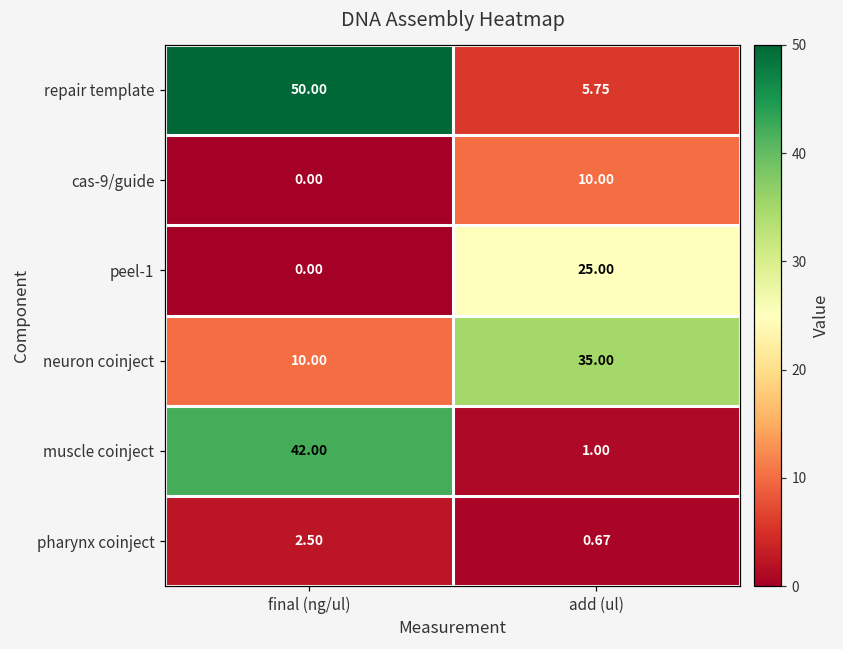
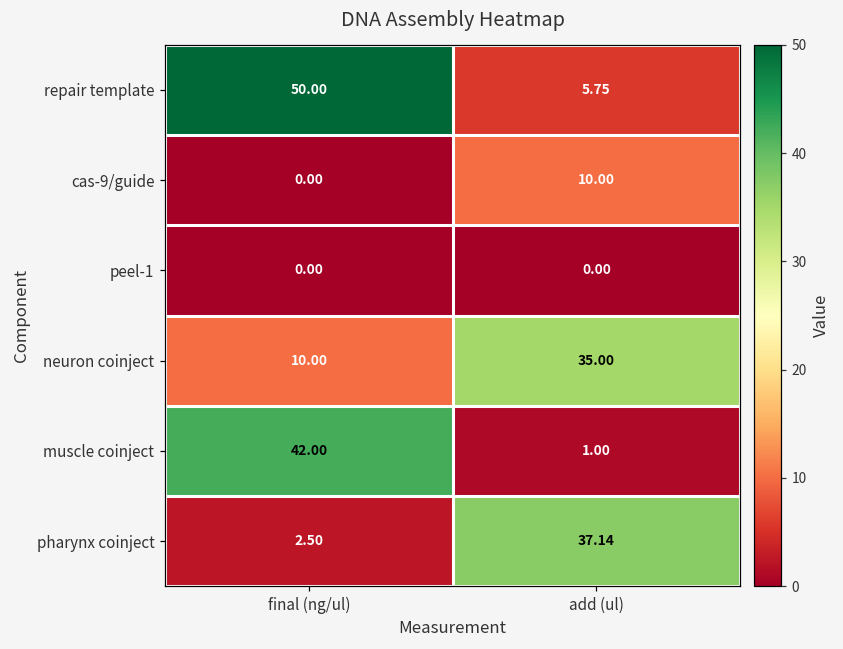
peel-1, add (ul): 25.00 -> 0.00
pharynx coinject, add (ul): 0.67 -> 37.14
